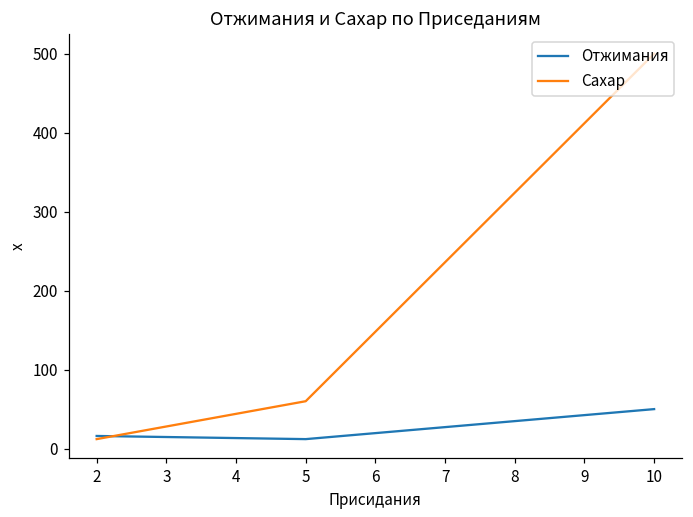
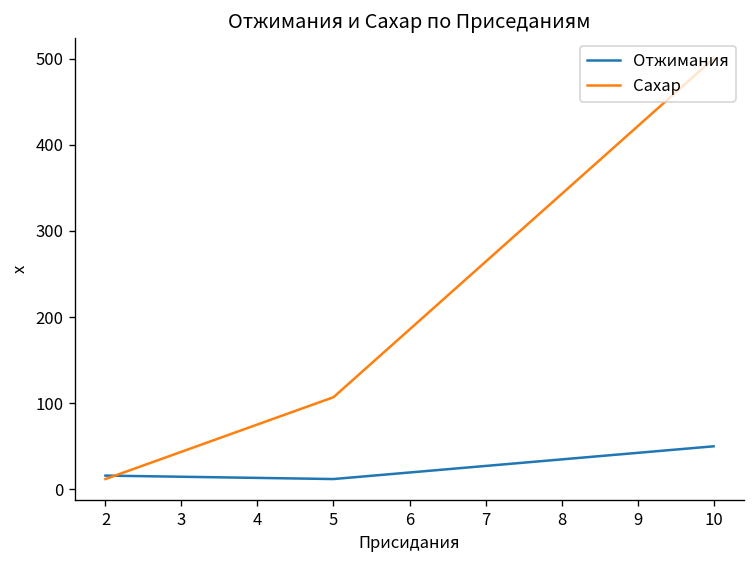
Сахар, 5: 60 -> 110
